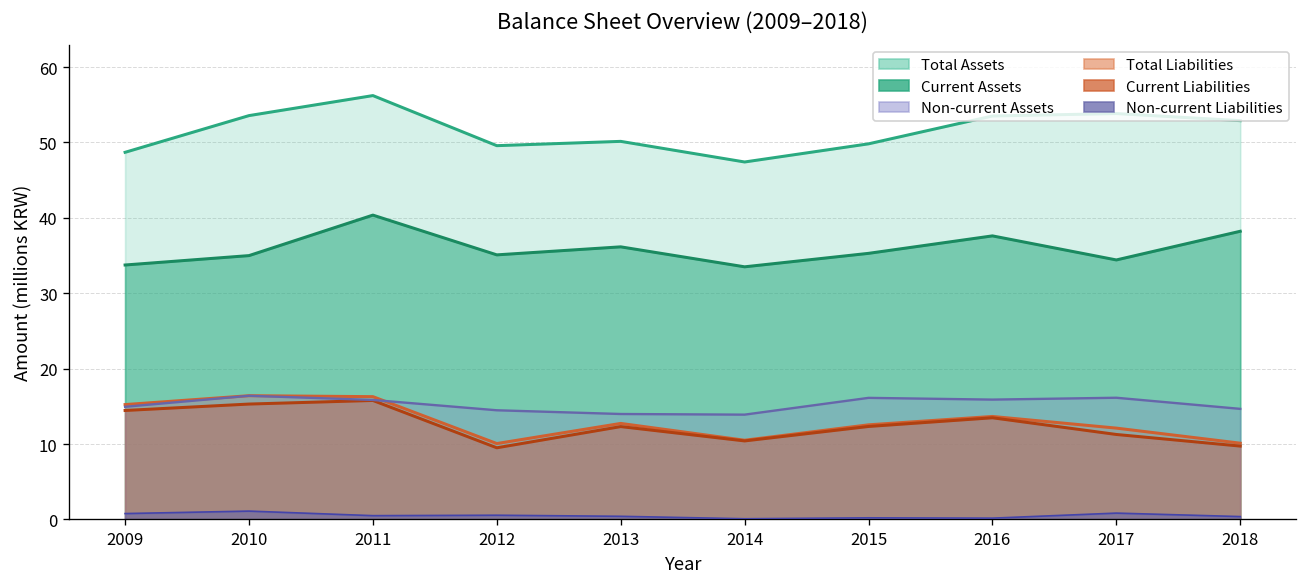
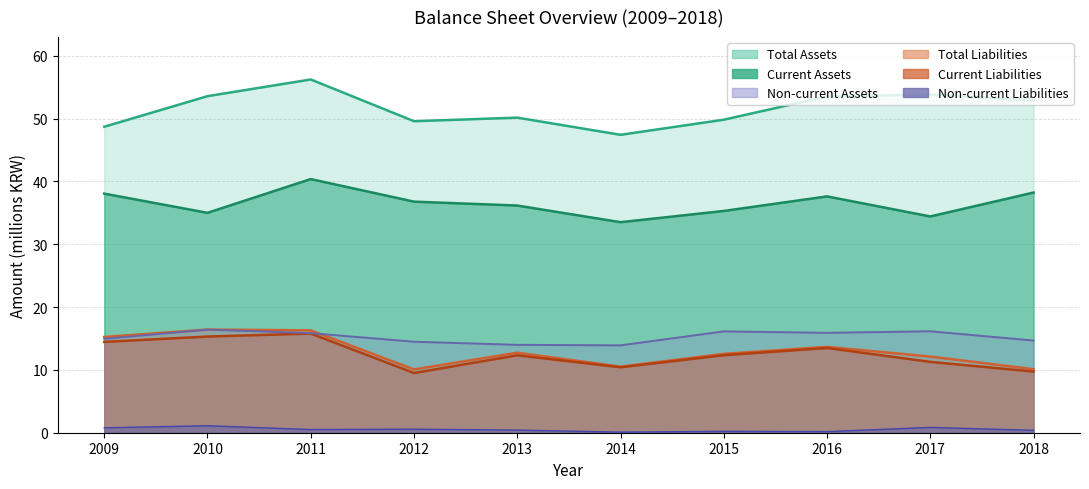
Current Assets, 2009: 34 -> 38
Current Assets, 2012: 35 -> 37
